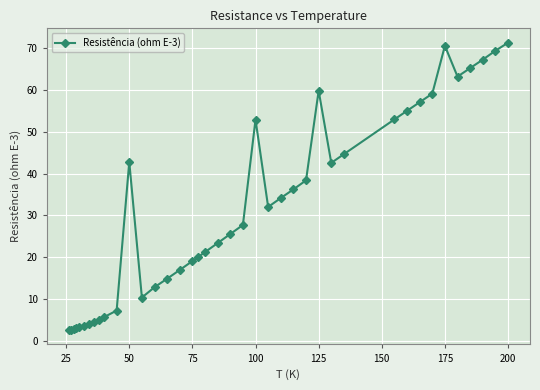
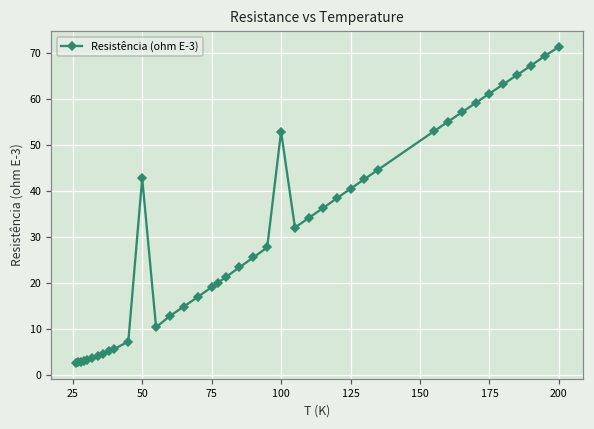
125: 60 -> 40
175: 71 -> 61
